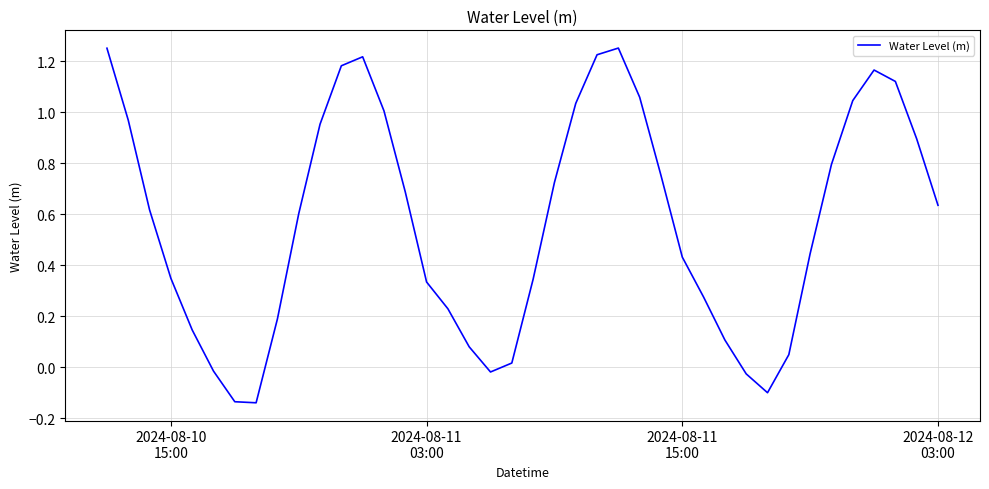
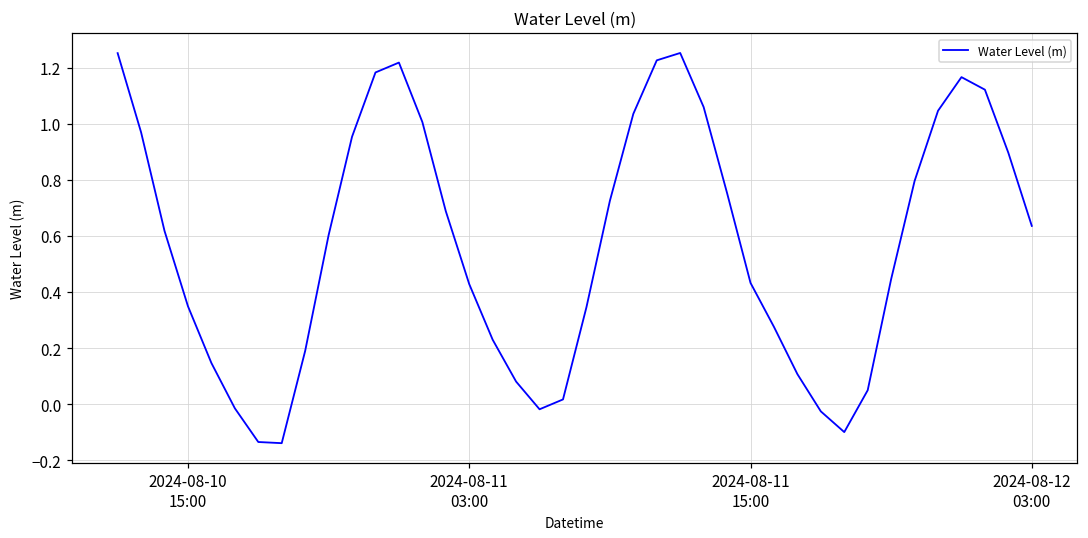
2024-08-11 03:00: 0.33 -> 0.43
